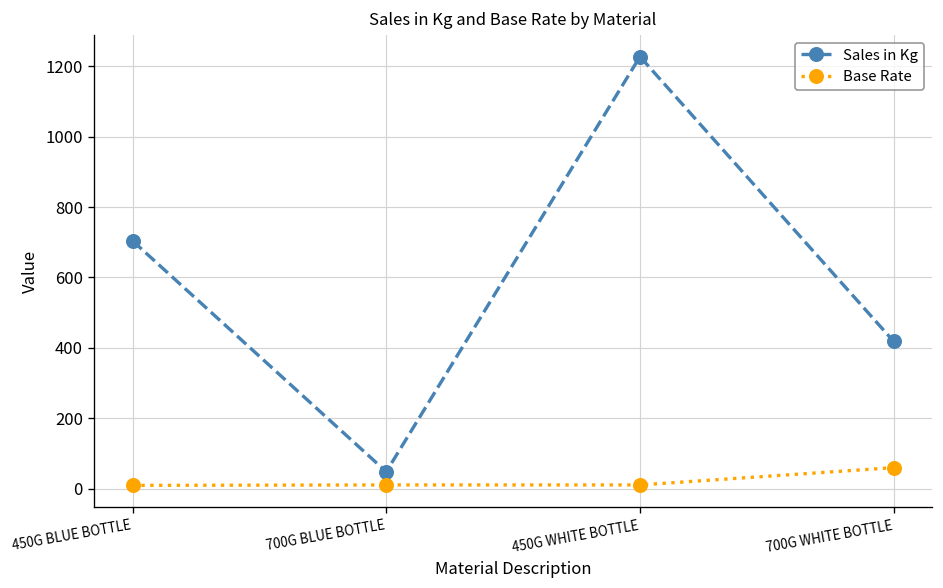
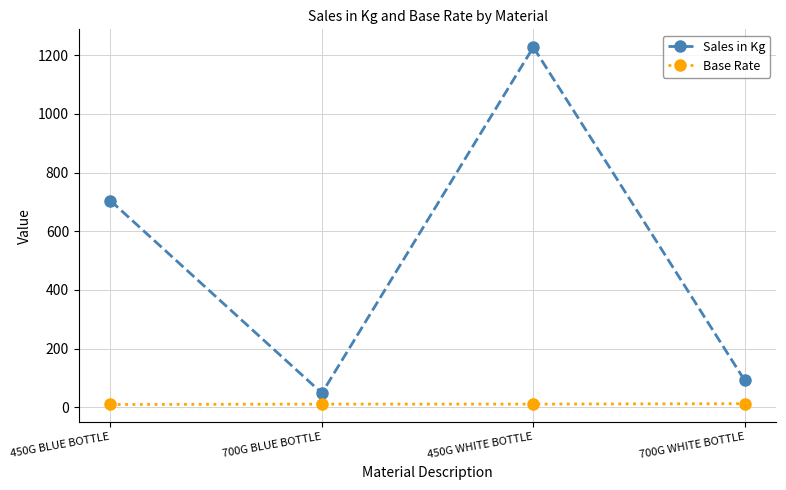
Sales in Kg, 700G WHITE BOTTLE: 420 -> 90
Base Rate, 700G WHITE BOTTLE: 60 -> 10
